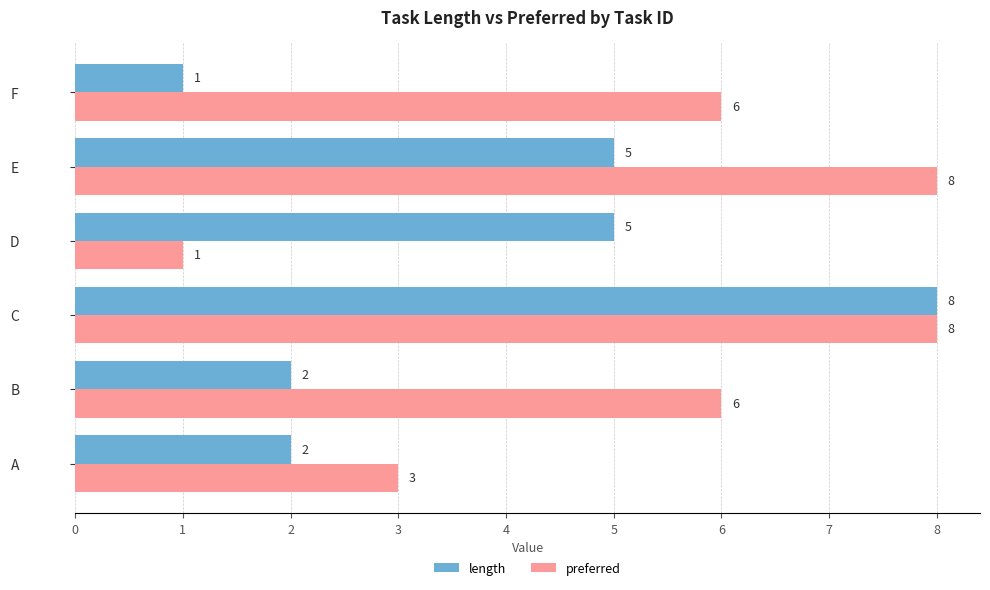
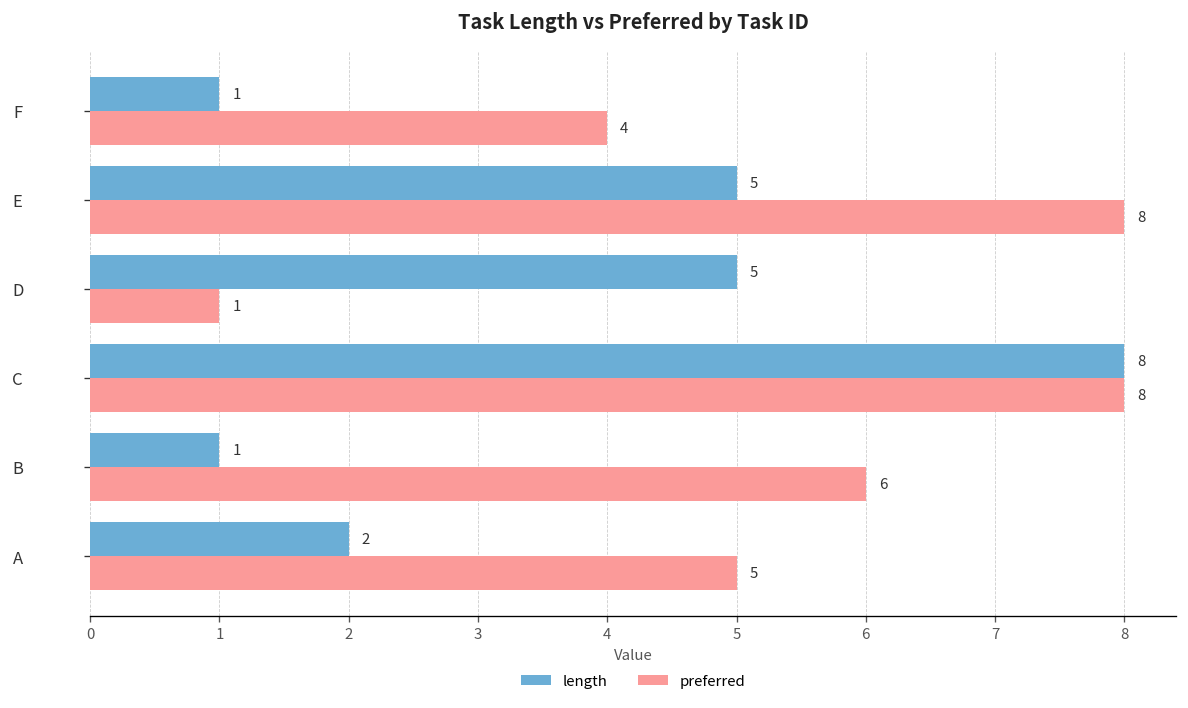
preferred, F: 6 -> 4
length, B: 2 -> 1
preferred, A: 3 -> 5
